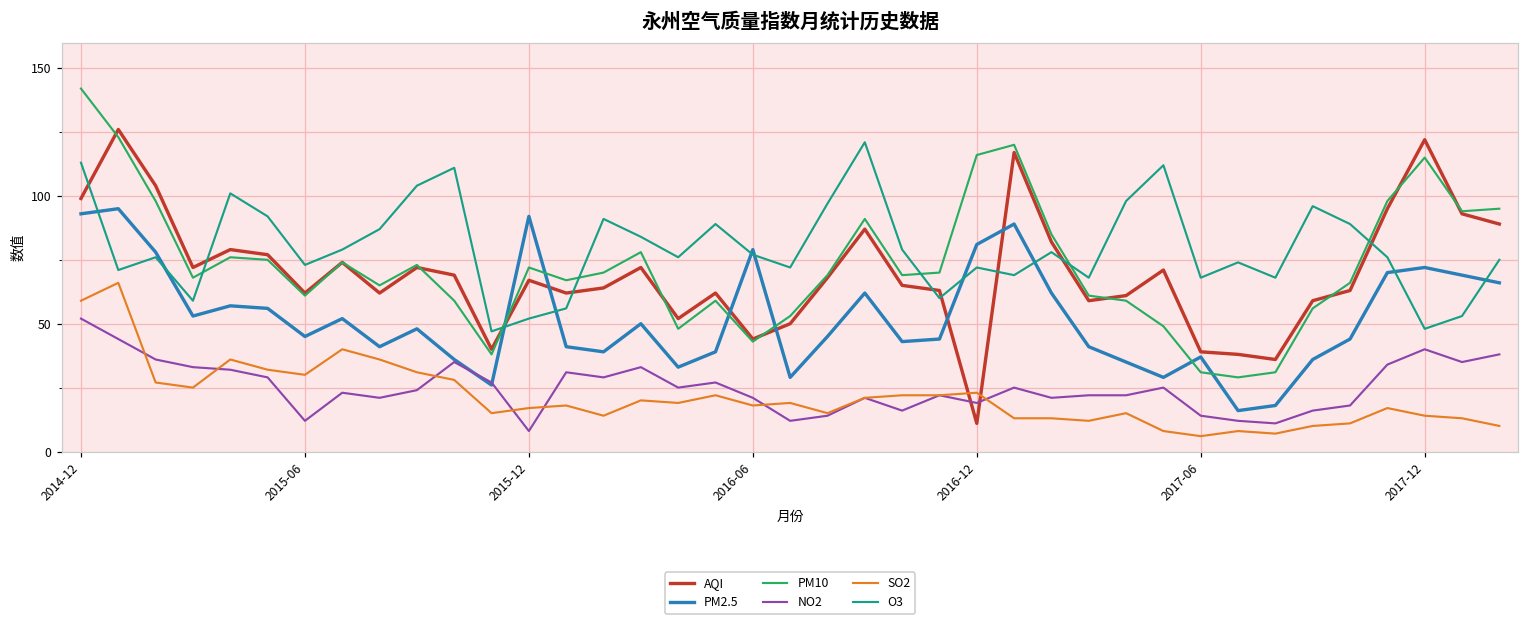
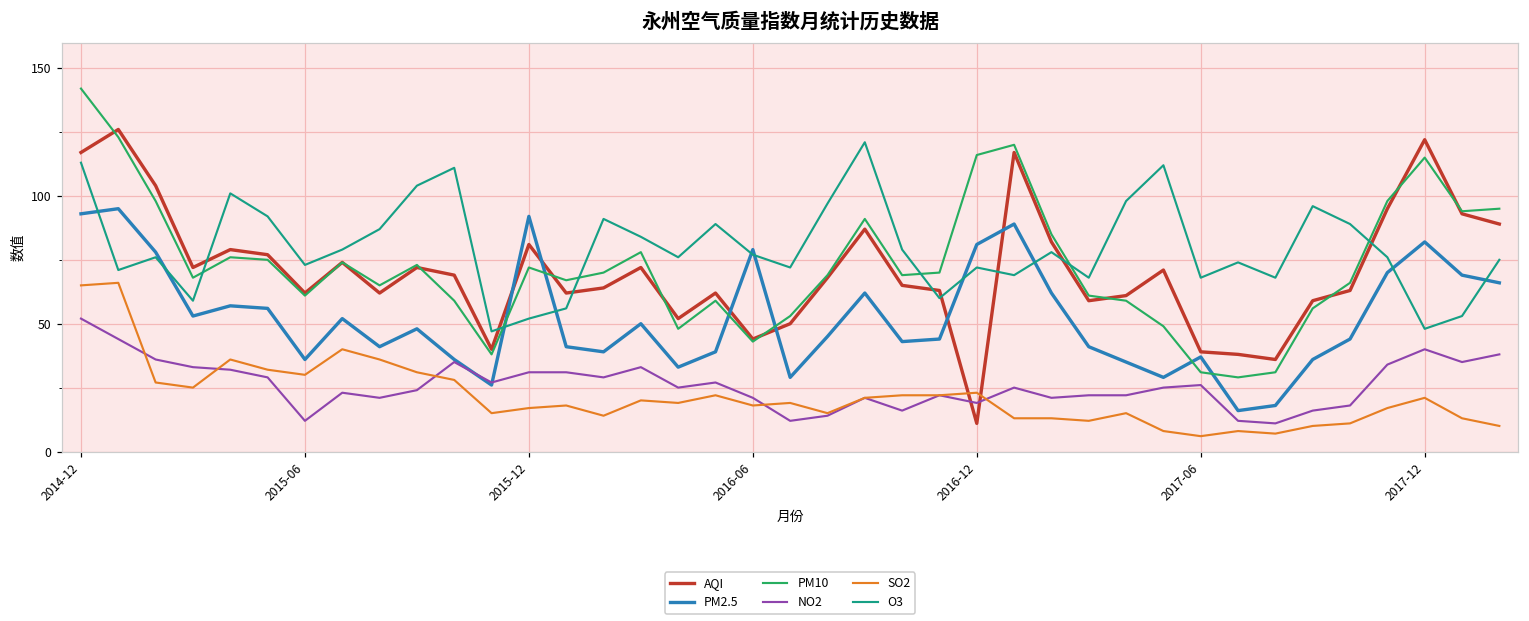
AQI, 2014-12: 99 -> 117
SO2, 2014-12: 59 -> 65
PM2.5, 2015-06: 45 -> 36
AQI, 2015-12: 67 -> 81
NO2, 2015-12: 8 -> 31
NO2, 2017-06: 14 -> 26
PM2.5, 2017-12: 72 -> 82
SO2, 2017-12: 14 -> 21
